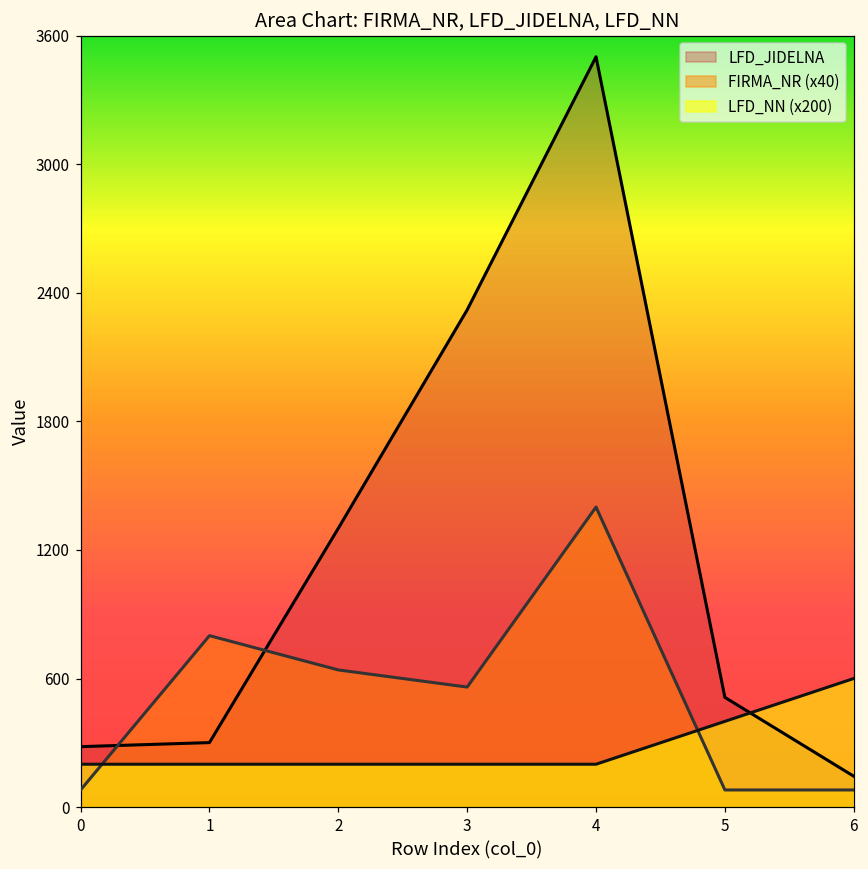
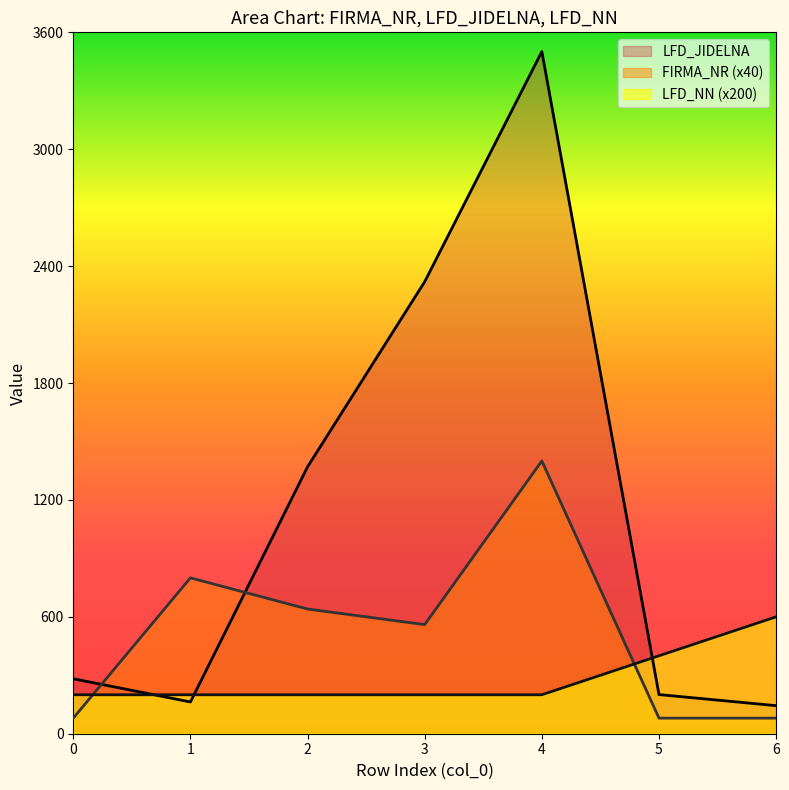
LFD_JIDELNA, 1: 300 -> 160
LFD_JIDELNA, 2: 1300 -> 1370
LFD_JIDELNA, 5: 510 -> 200
